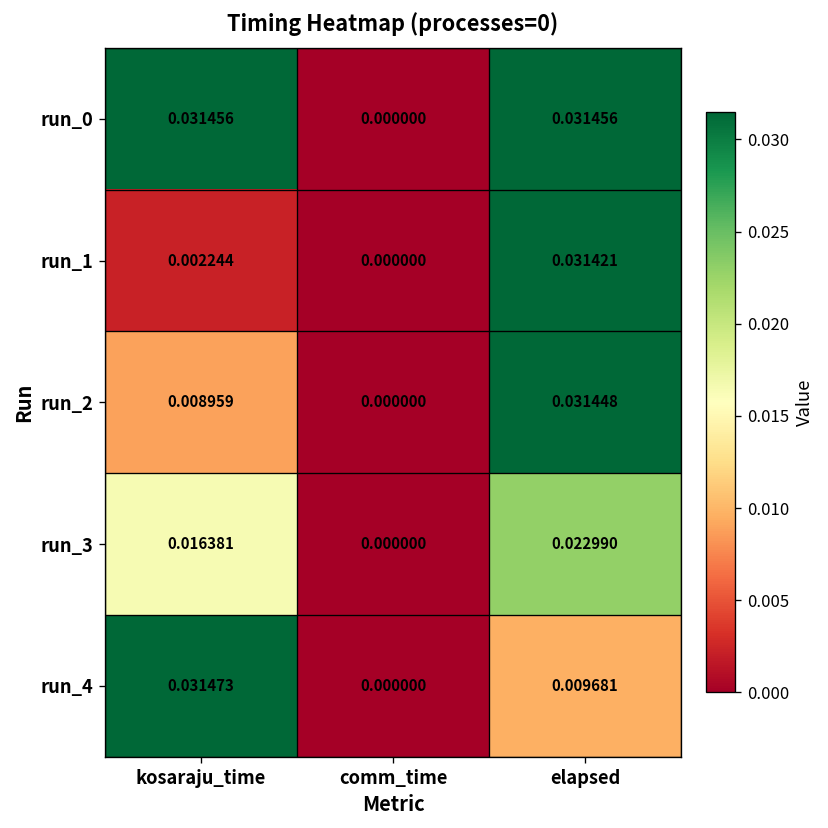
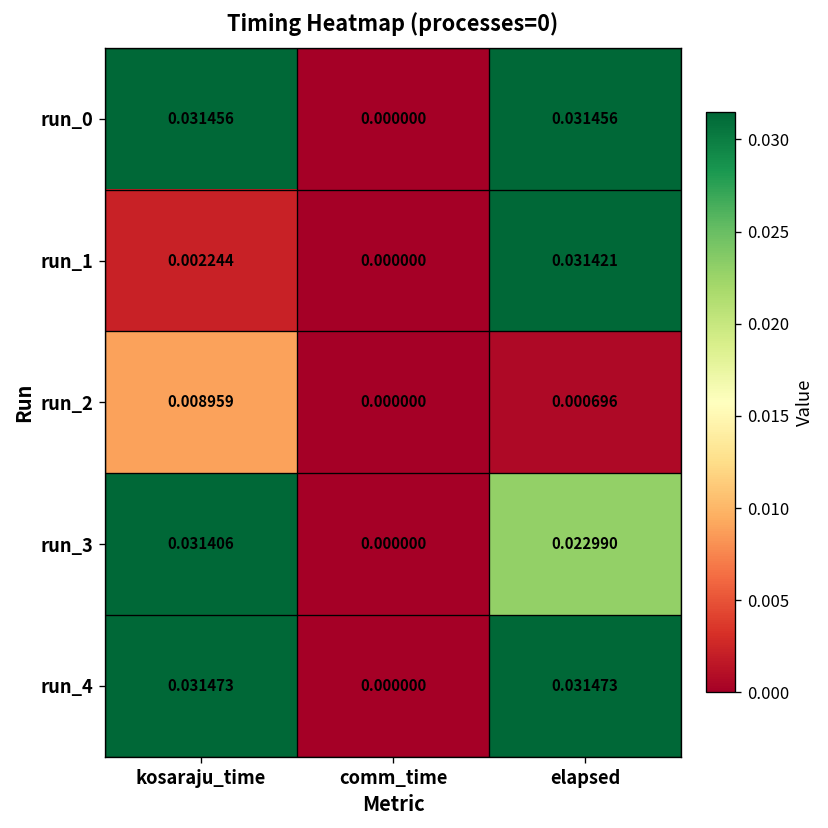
run_2, elapsed: 0.031448 -> 0.000696
run_3, kosaraju_time: 0.016381 -> 0.031406
run_4, elapsed: 0.009681 -> 0.031473
